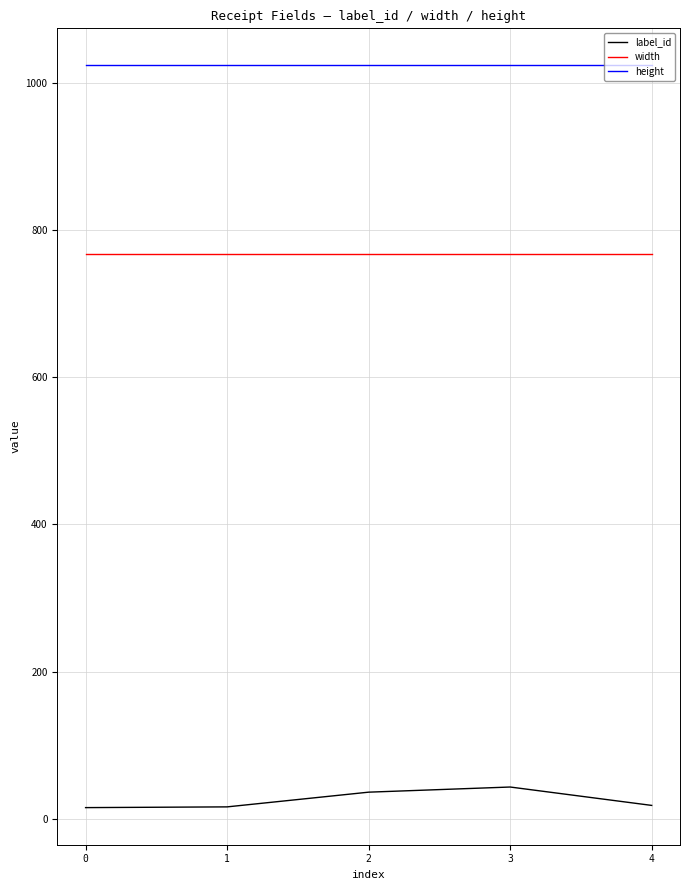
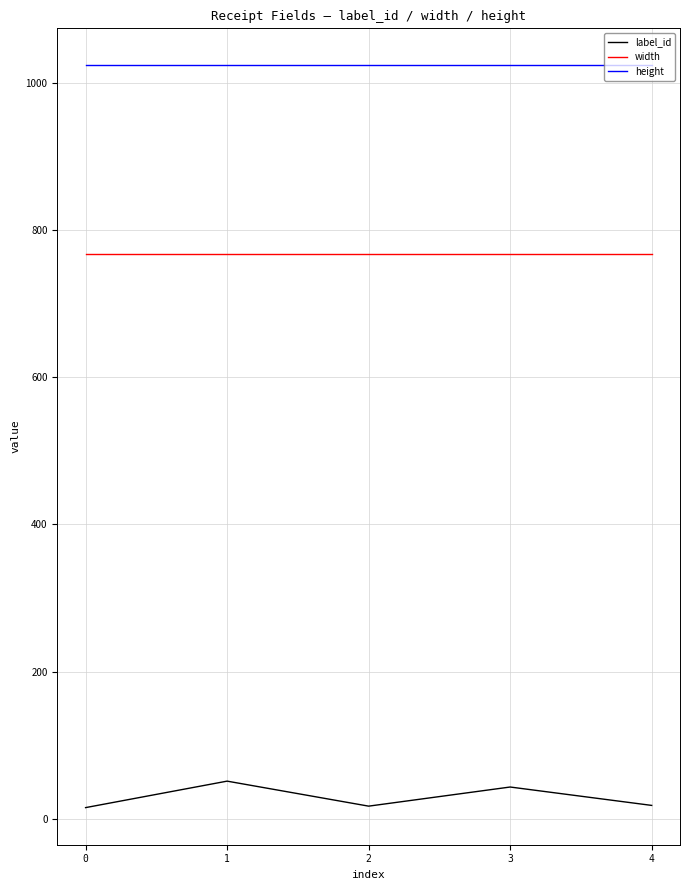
label_id, 1: 20 -> 50
label_id, 2: 40 -> 20
